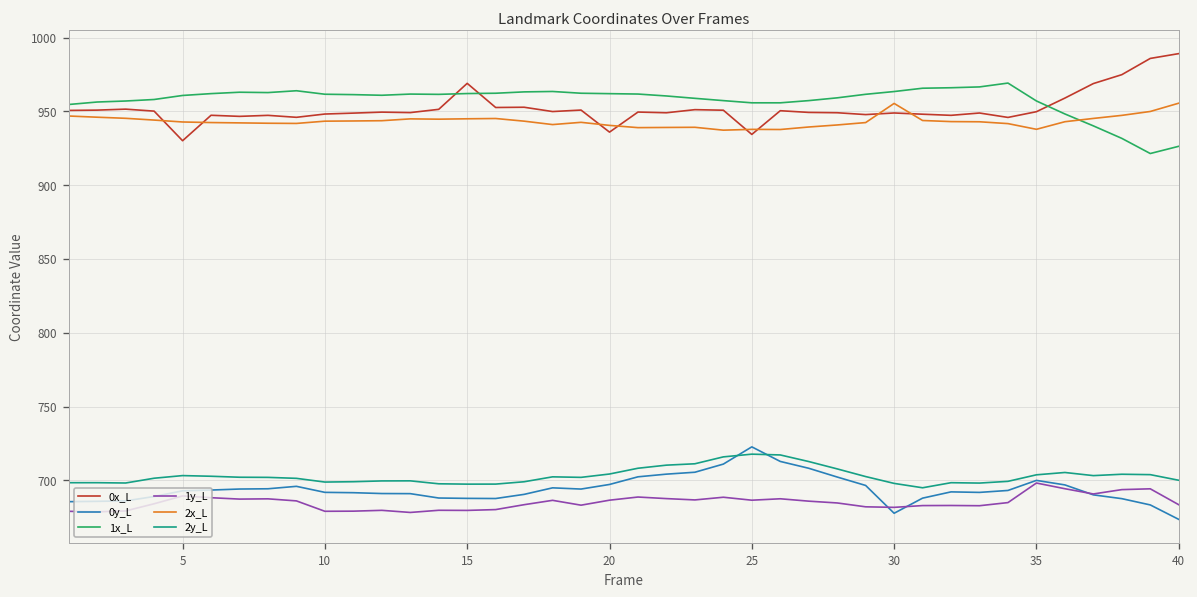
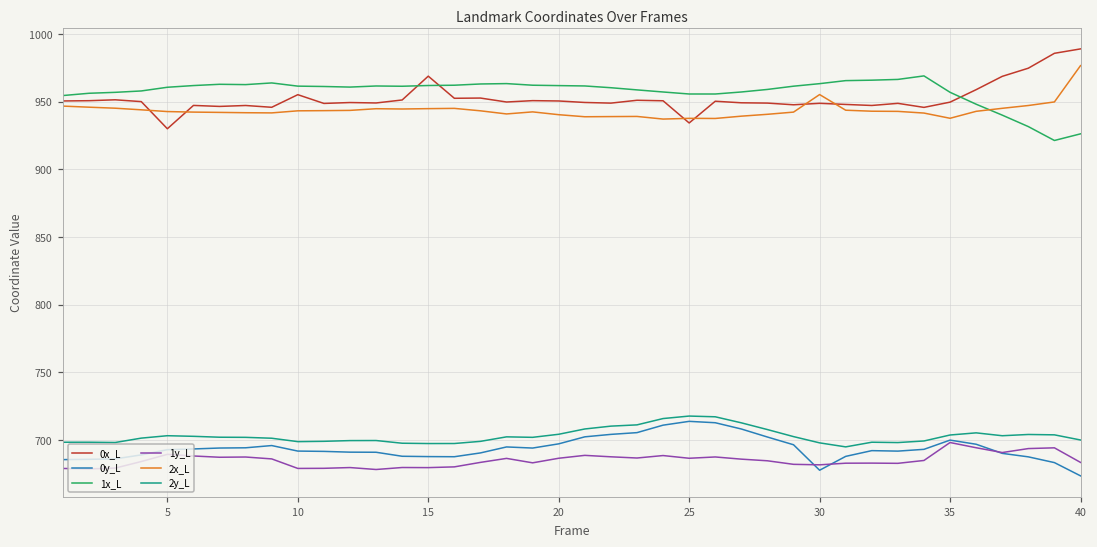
0x_L, 10: 948 -> 955
0x_L, 20: 936 -> 951
0y_L, 25: 723 -> 714
2x_L, 40: 956 -> 977
